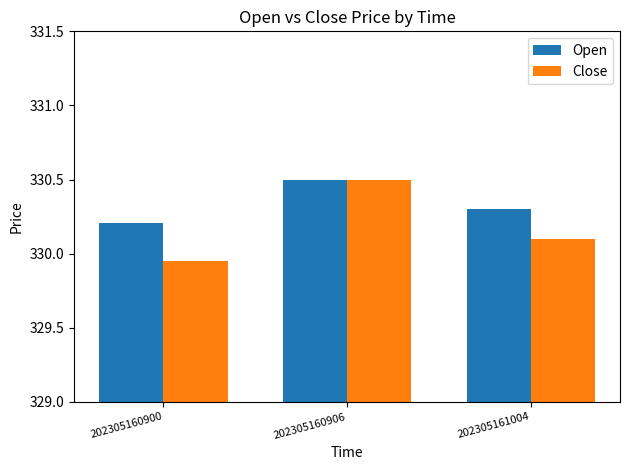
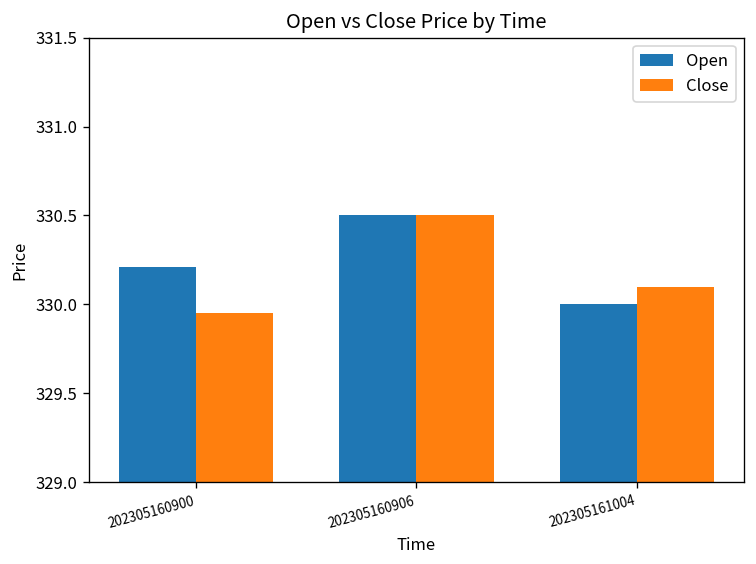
Open, 202305161004: 330.3 -> 330.0
